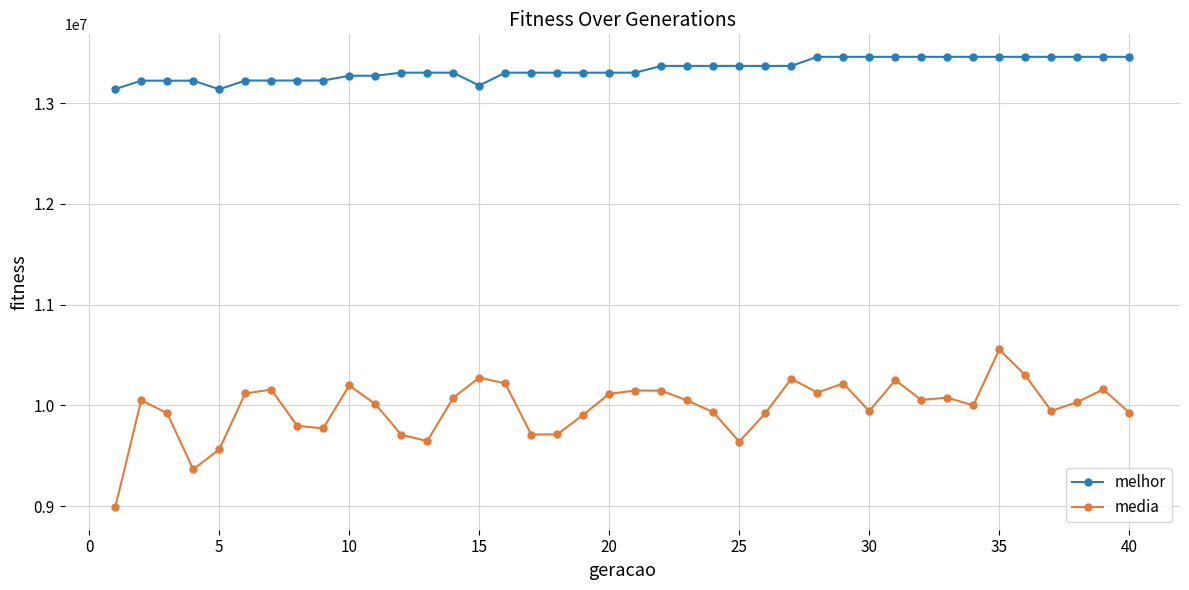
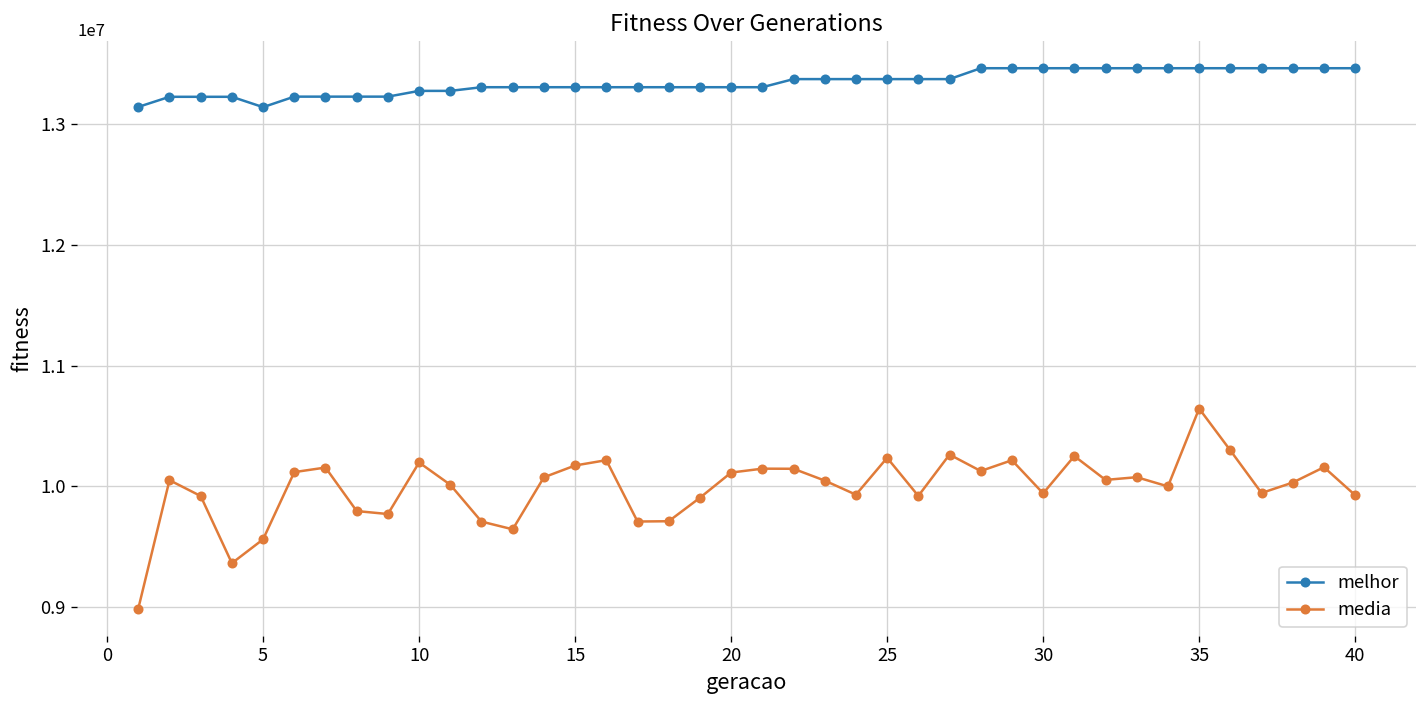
melhor, 15: 13170000 -> 13300000
media, 15: 10280000 -> 10170000
media, 25: 9640000 -> 10240000
media, 35: 10550000 -> 10640000
